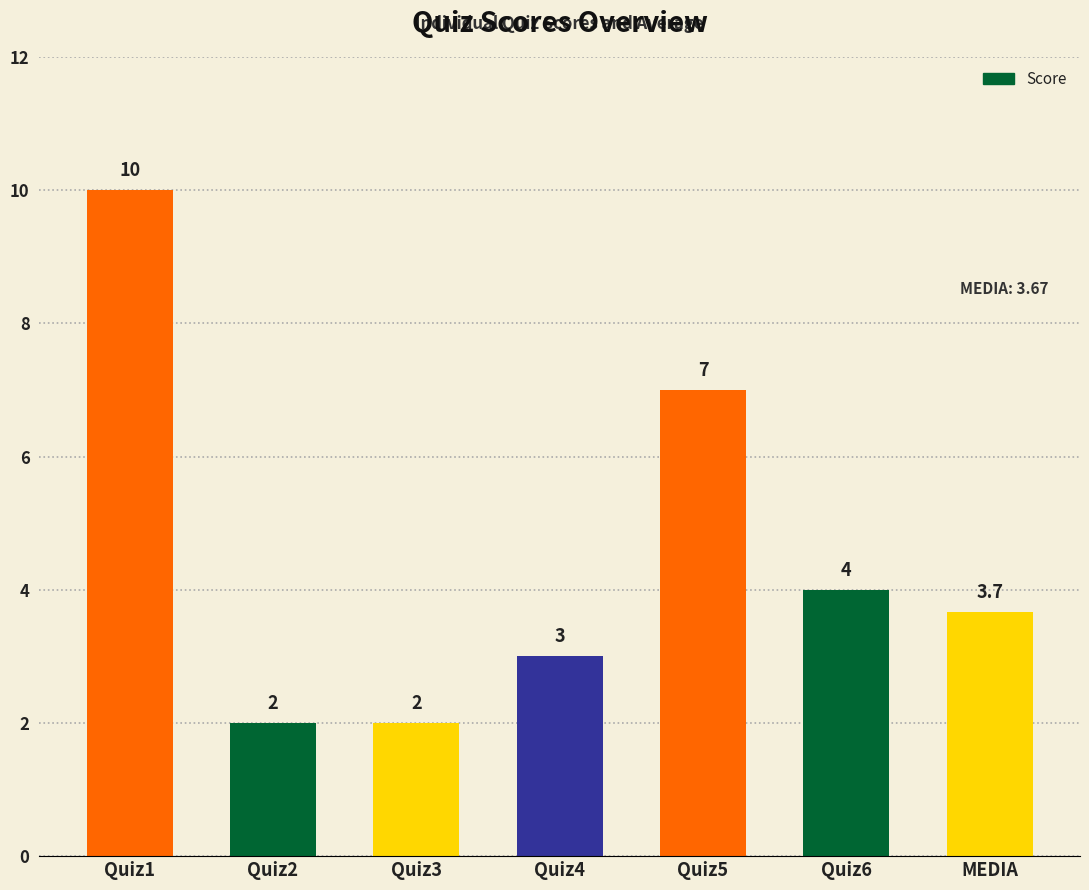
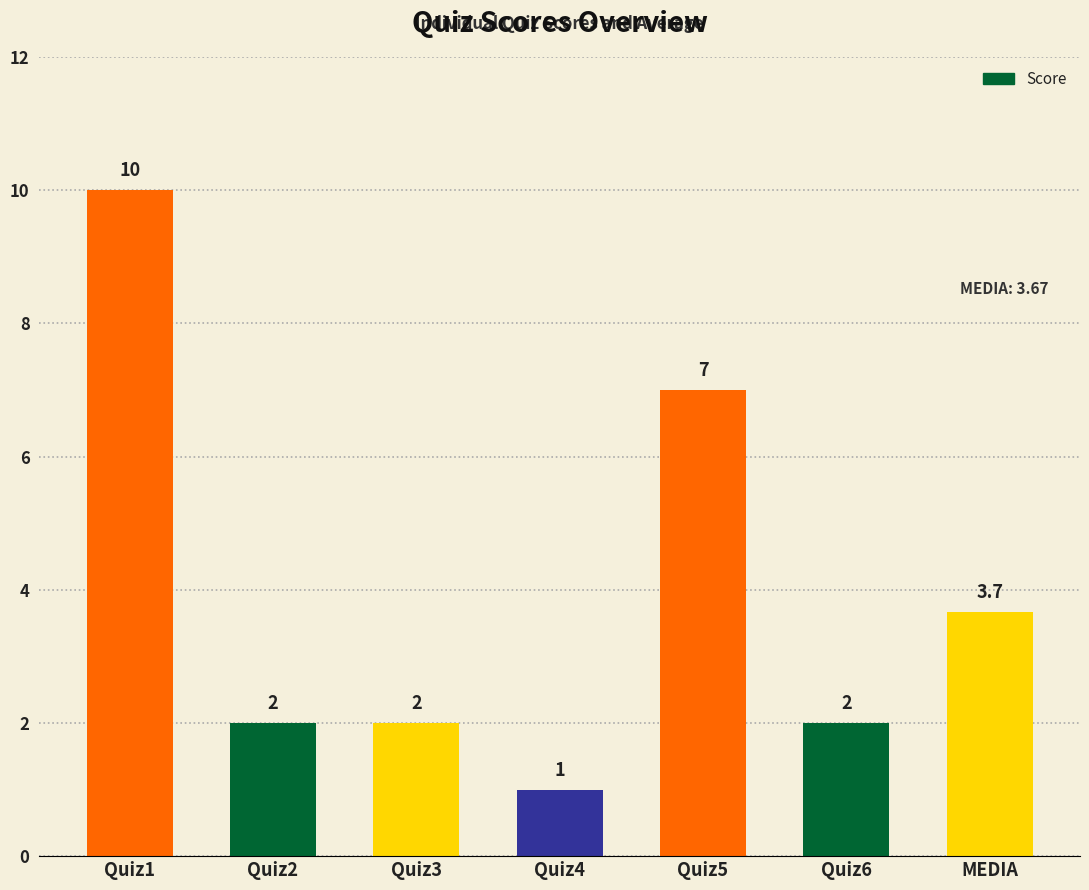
Quiz4: 3 -> 1
Quiz6: 4 -> 2
